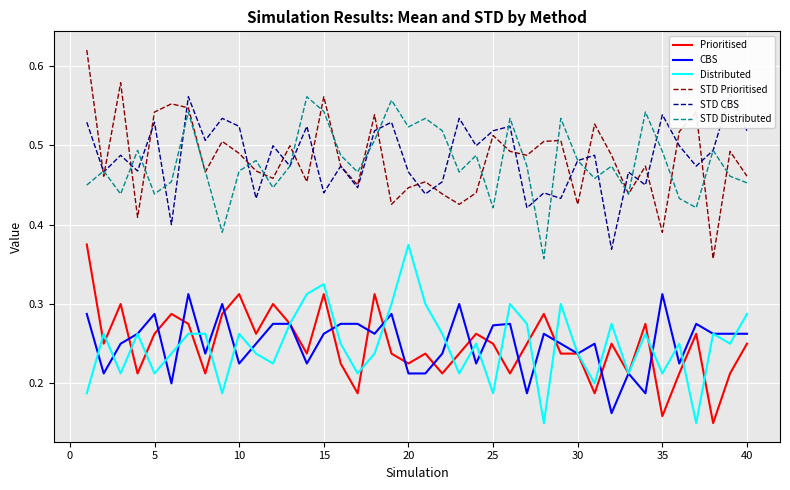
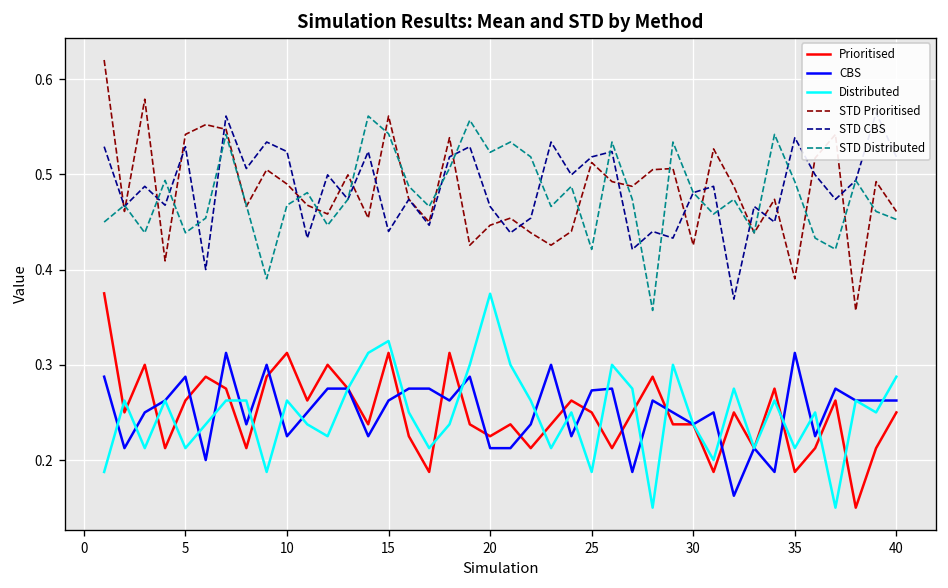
Prioritised, 35: 0.16 -> 0.19
